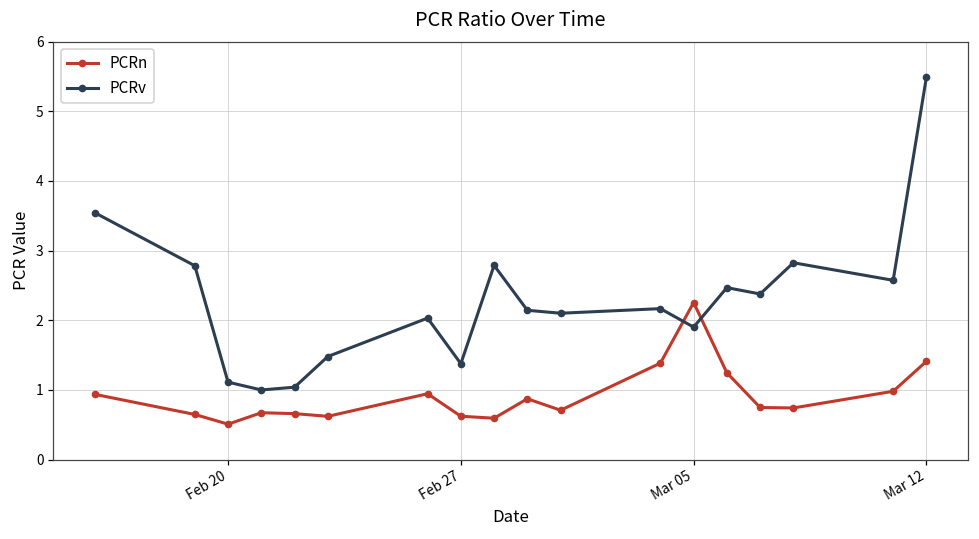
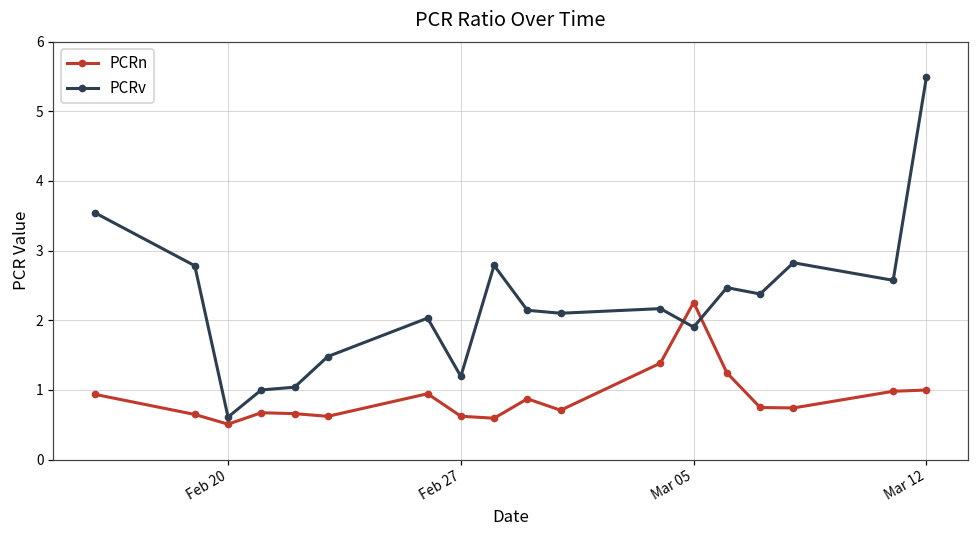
PCRv, Feb 20: 1.1 -> 0.6
PCRv, Feb 27: 1.4 -> 1.2
PCRn, Mar 12: 1.4 -> 1.0
